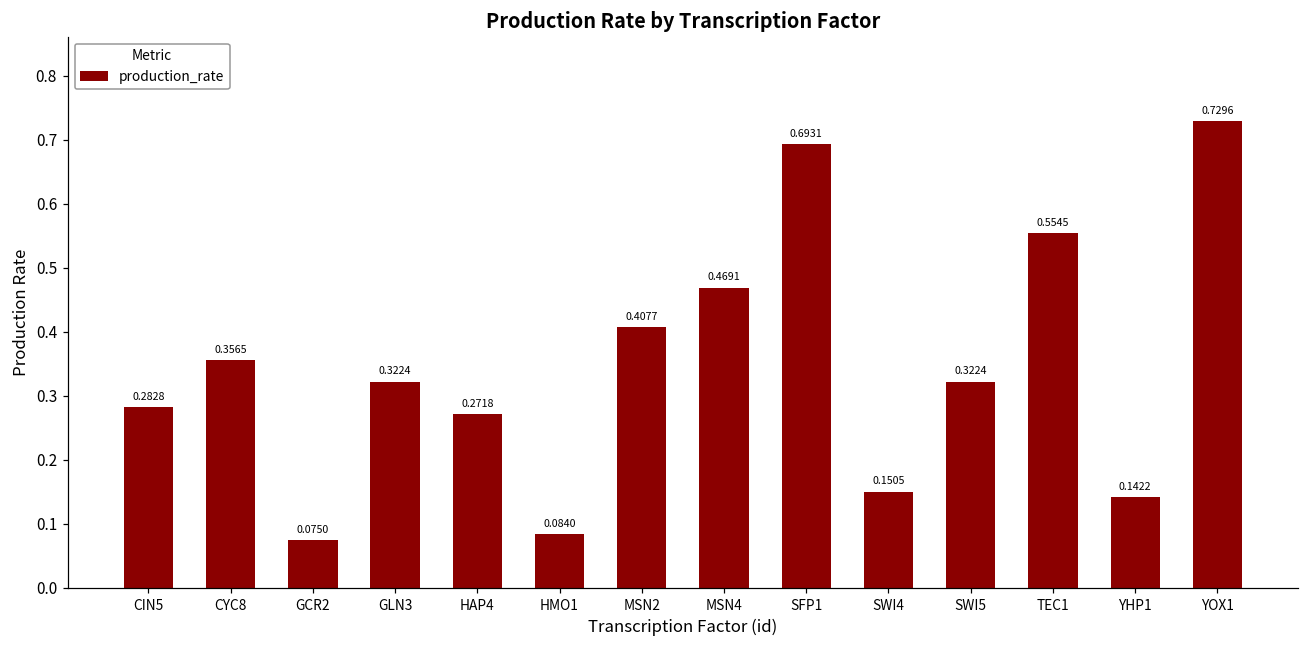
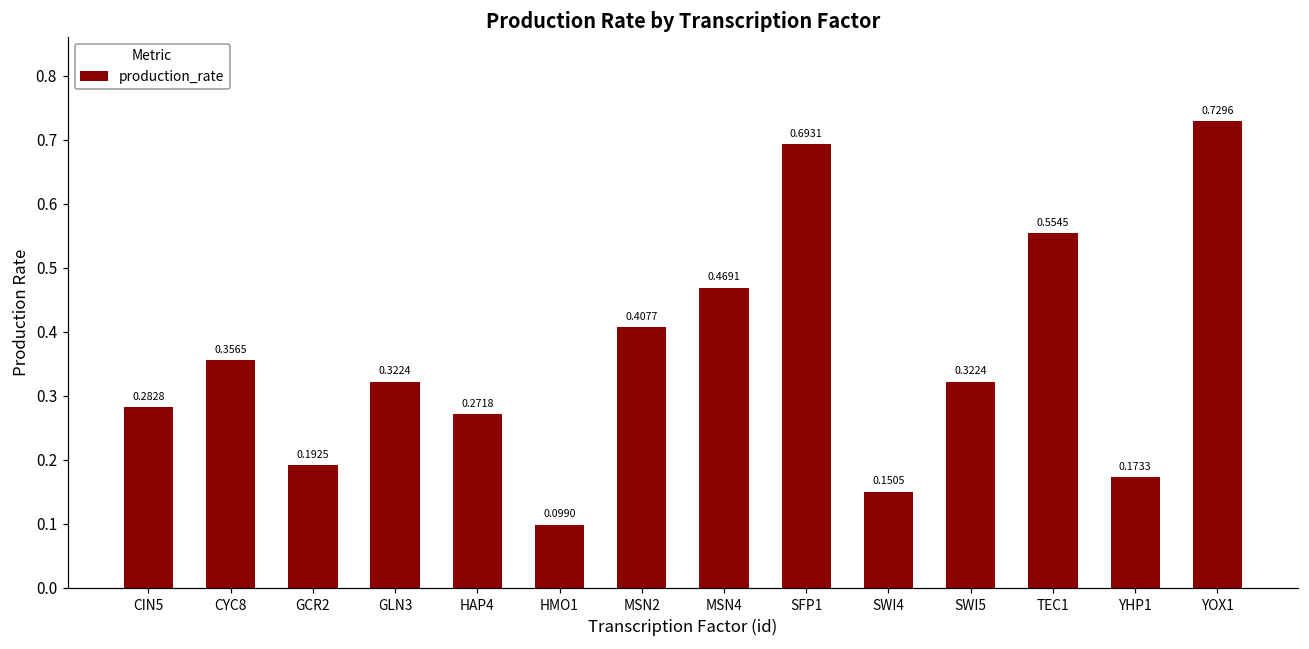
GCR2: 0.0750 -> 0.1925
HMO1: 0.0840 -> 0.0990
YHP1: 0.1422 -> 0.1733
